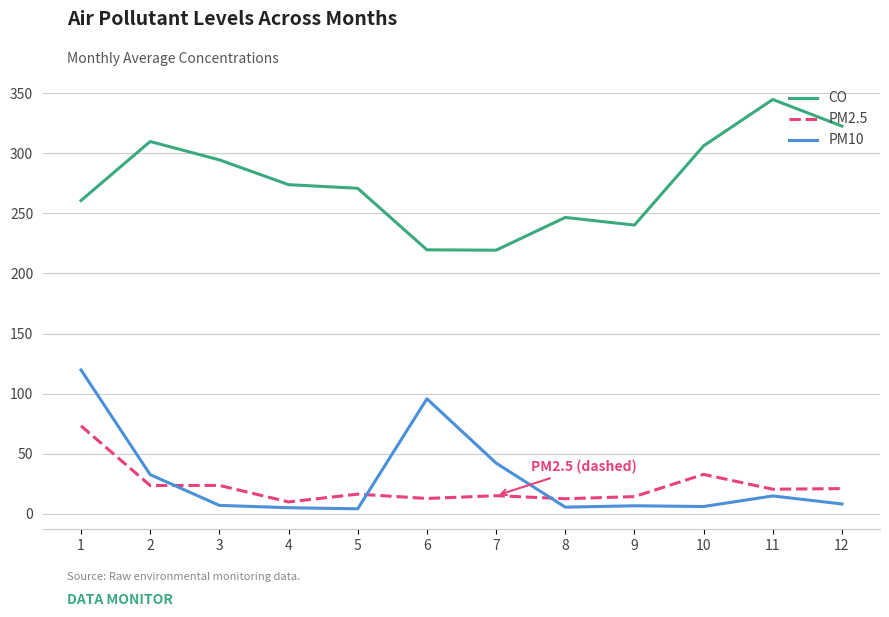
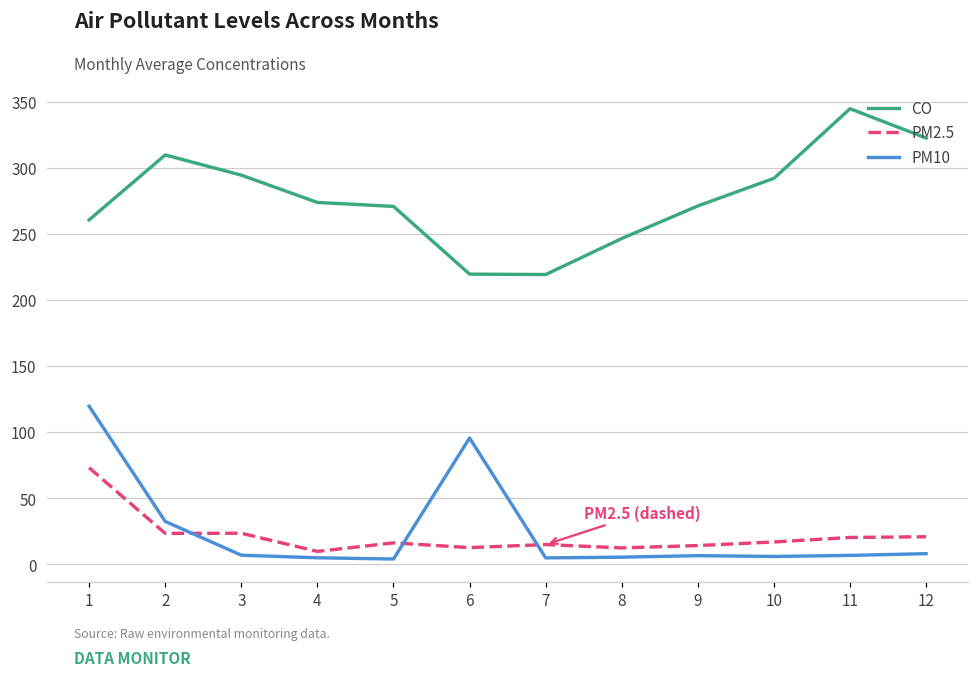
PM10, 7: 42 -> 5
CO, 9: 240 -> 271
CO, 10: 306 -> 292
PM2.5, 10: 33 -> 17
PM10, 11: 15 -> 7
